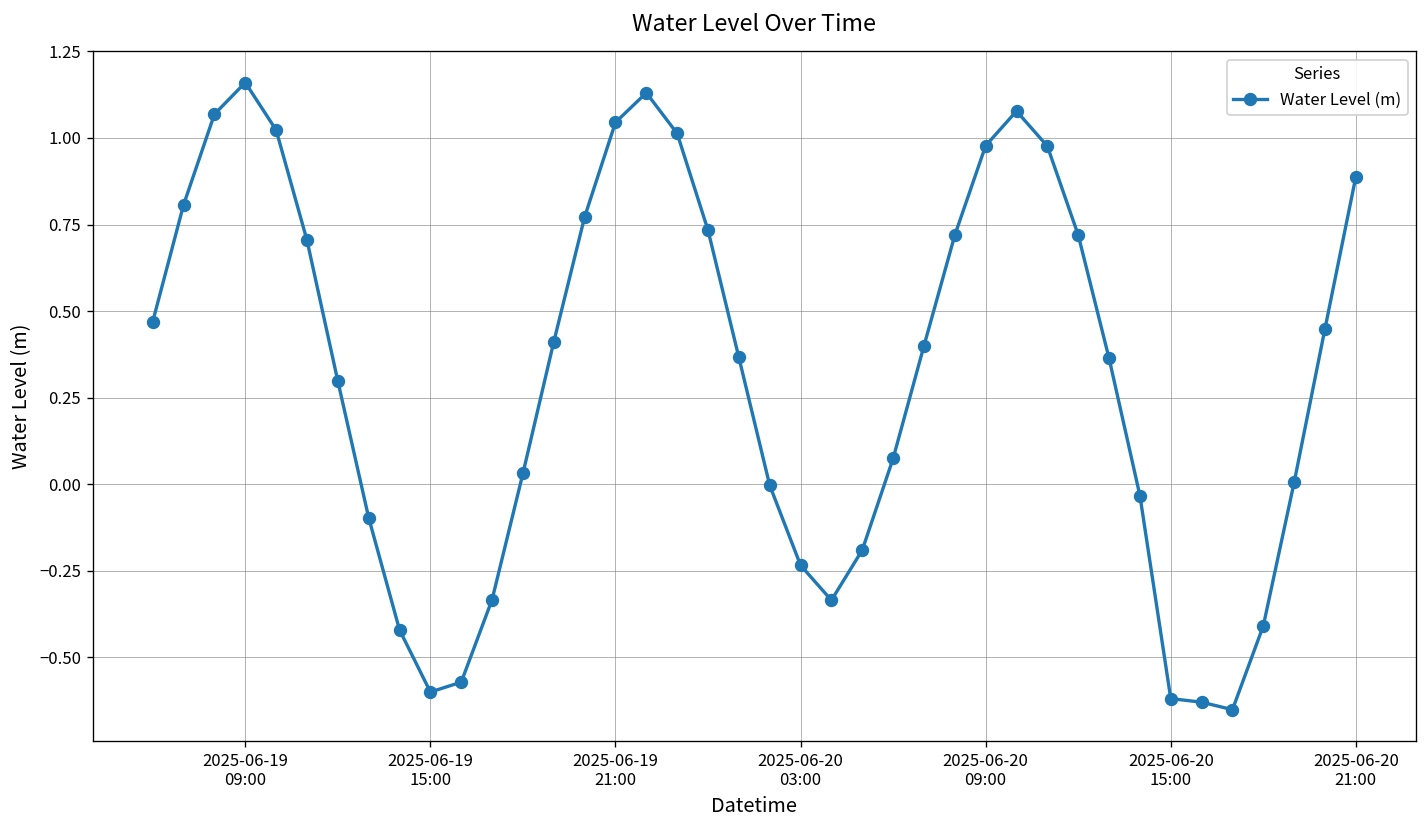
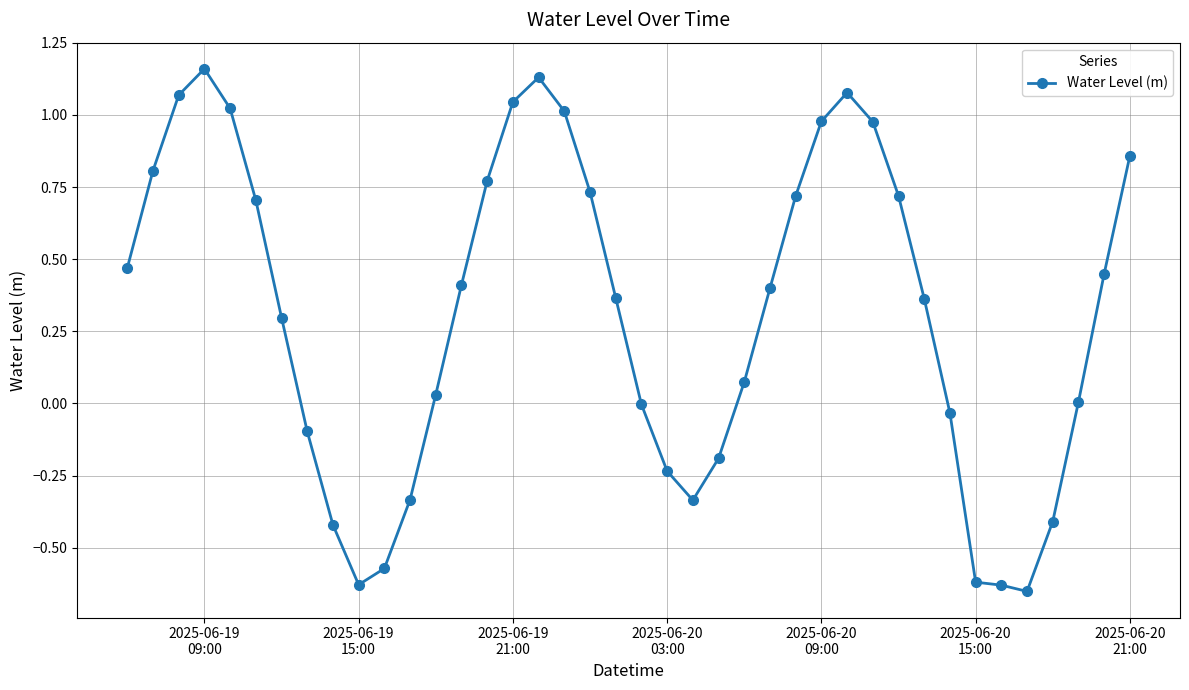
2025-06-19 15:00: -0.60 -> -0.63
2025-06-20 21:00: 0.89 -> 0.86
